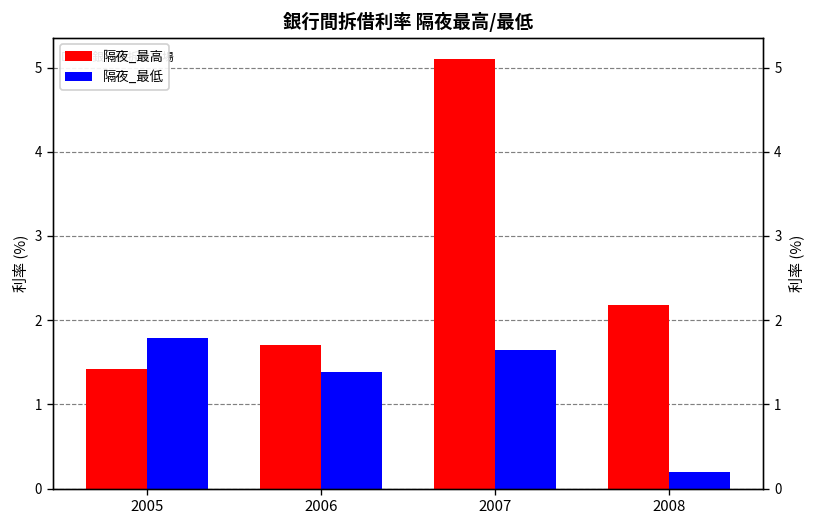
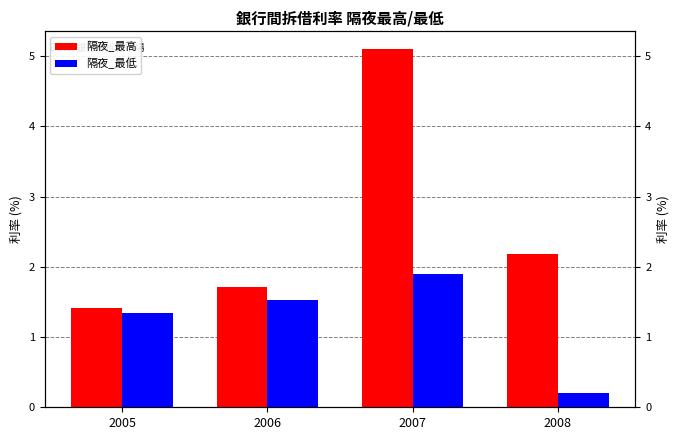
隔夜_最低, 2005: 1.8 -> 1.3
隔夜_最低, 2006: 1.4 -> 1.5
隔夜_最低, 2007: 1.6 -> 1.9
